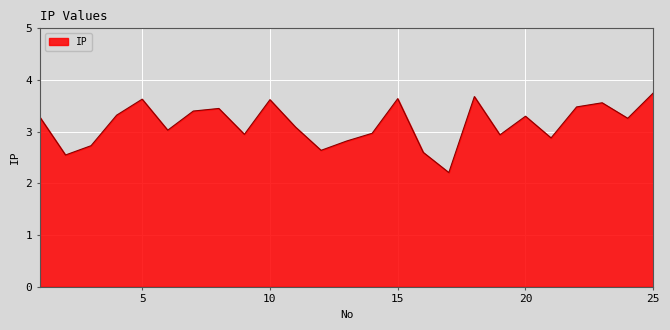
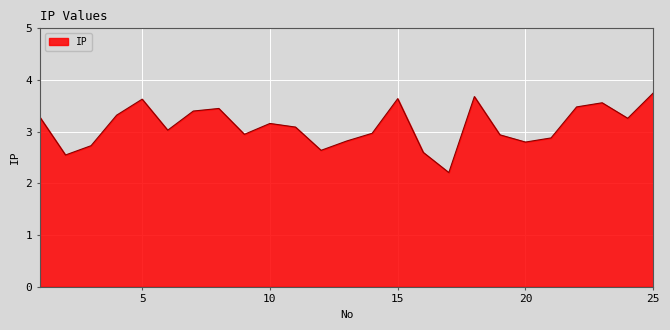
10: 3.6 -> 3.2
20: 3.3 -> 2.8
